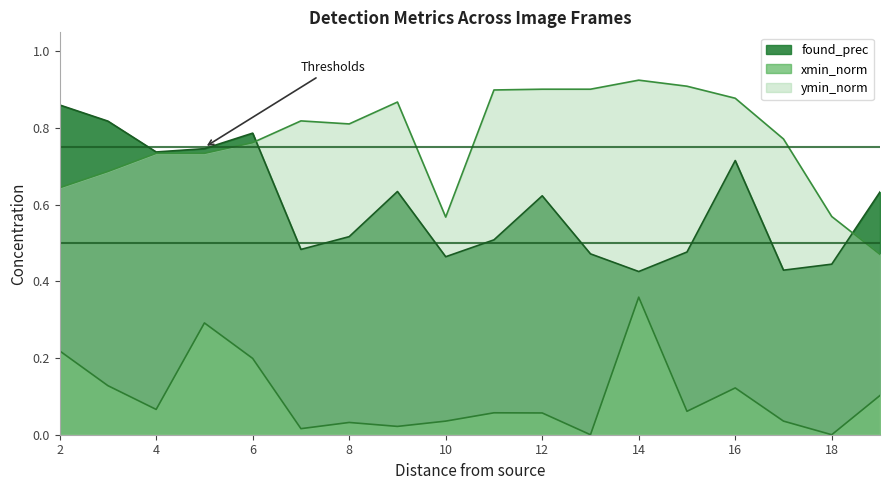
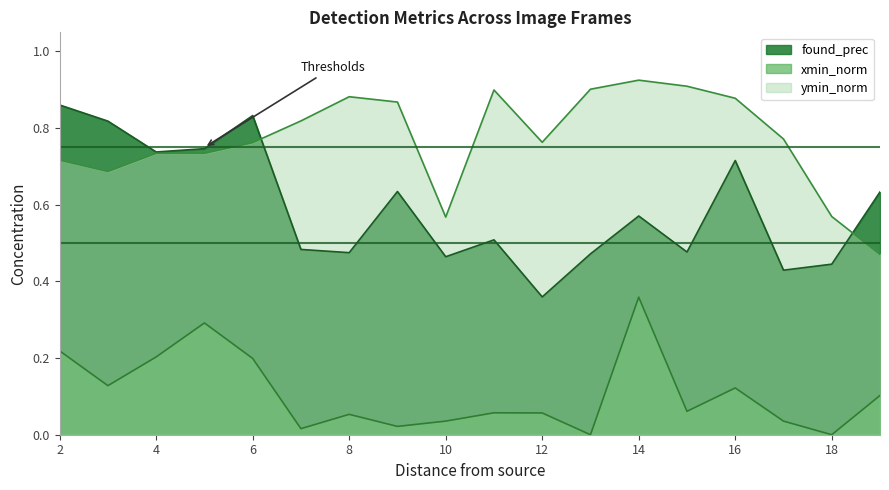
ymin_norm, 2: 0.64 -> 0.72
xmin_norm, 4: 0.07 -> 0.20
found_prec, 6: 0.79 -> 0.83
found_prec, 8: 0.52 -> 0.48
xmin_norm, 8: 0.03 -> 0.05
ymin_norm, 8: 0.81 -> 0.88
found_prec, 12: 0.62 -> 0.36
ymin_norm, 12: 0.90 -> 0.76
found_prec, 14: 0.43 -> 0.57
